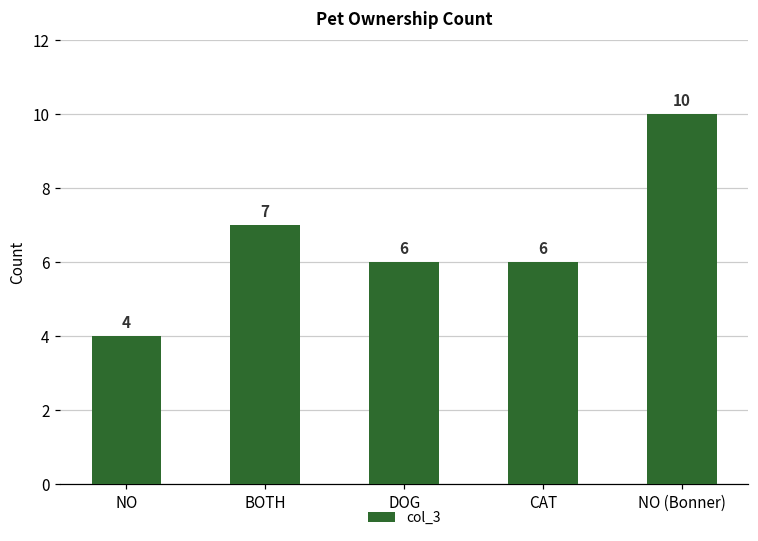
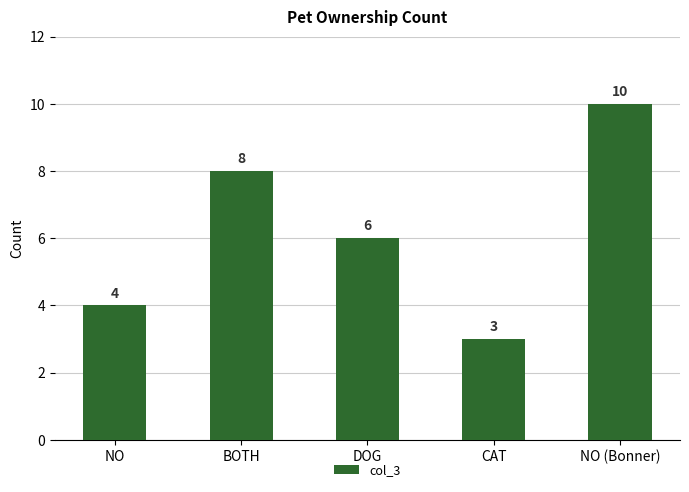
BOTH: 7 -> 8
CAT: 6 -> 3
